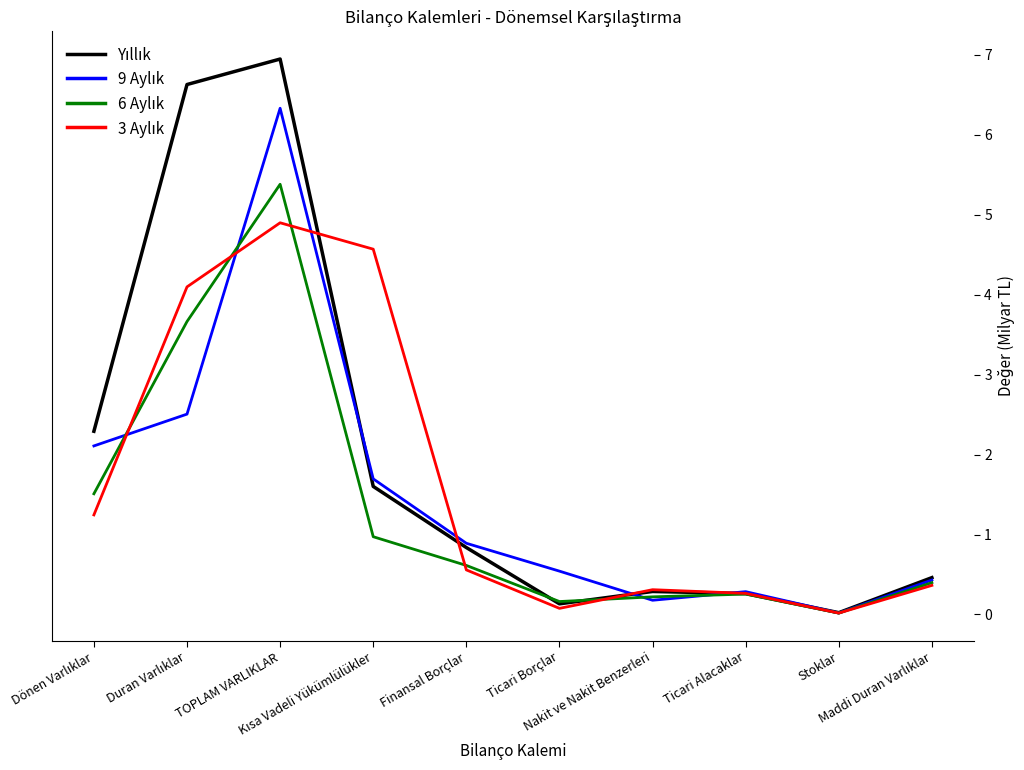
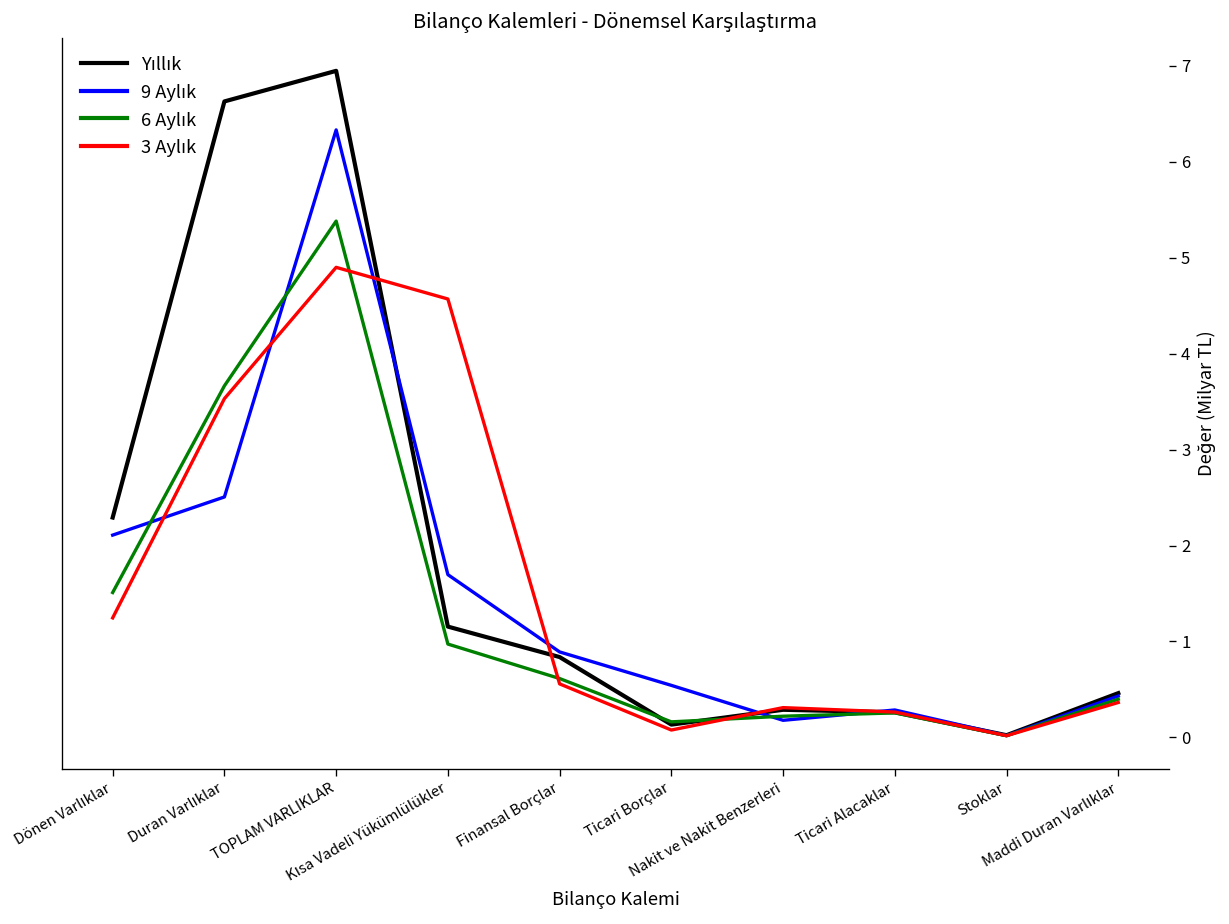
3 Aylık, Duran Varlıklar: 4.1 -> 3.5
Yıllık, Kısa Vadeli Yükümlülükler: 1.6 -> 1.2
